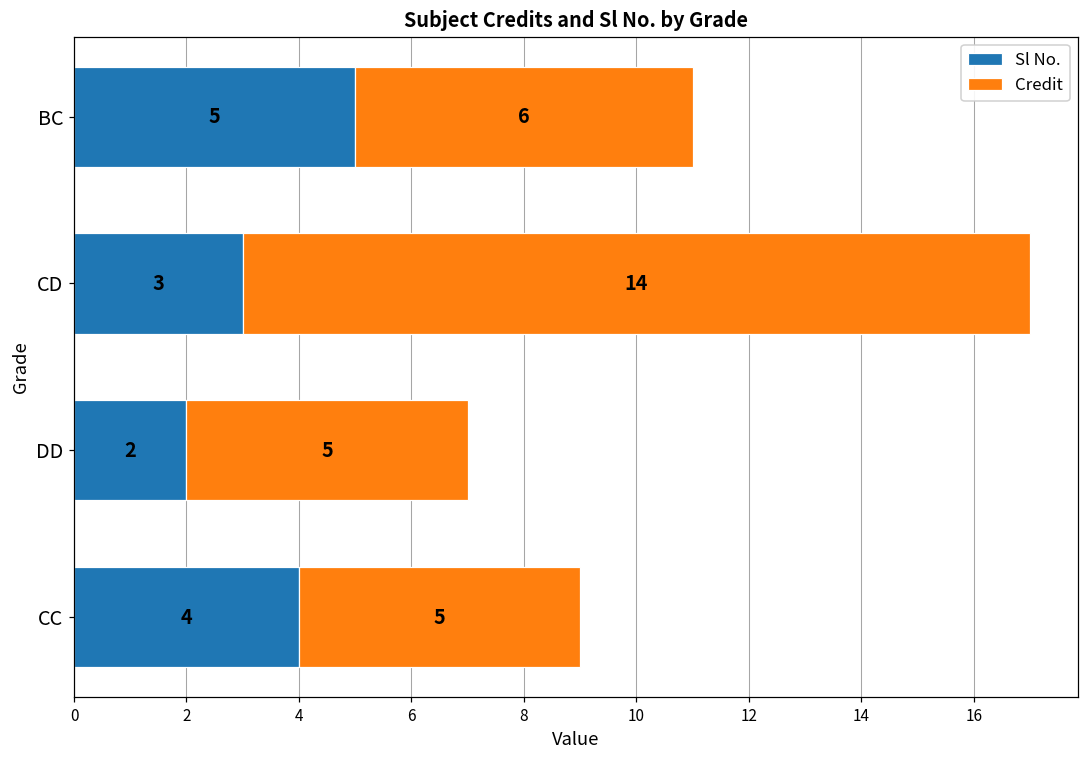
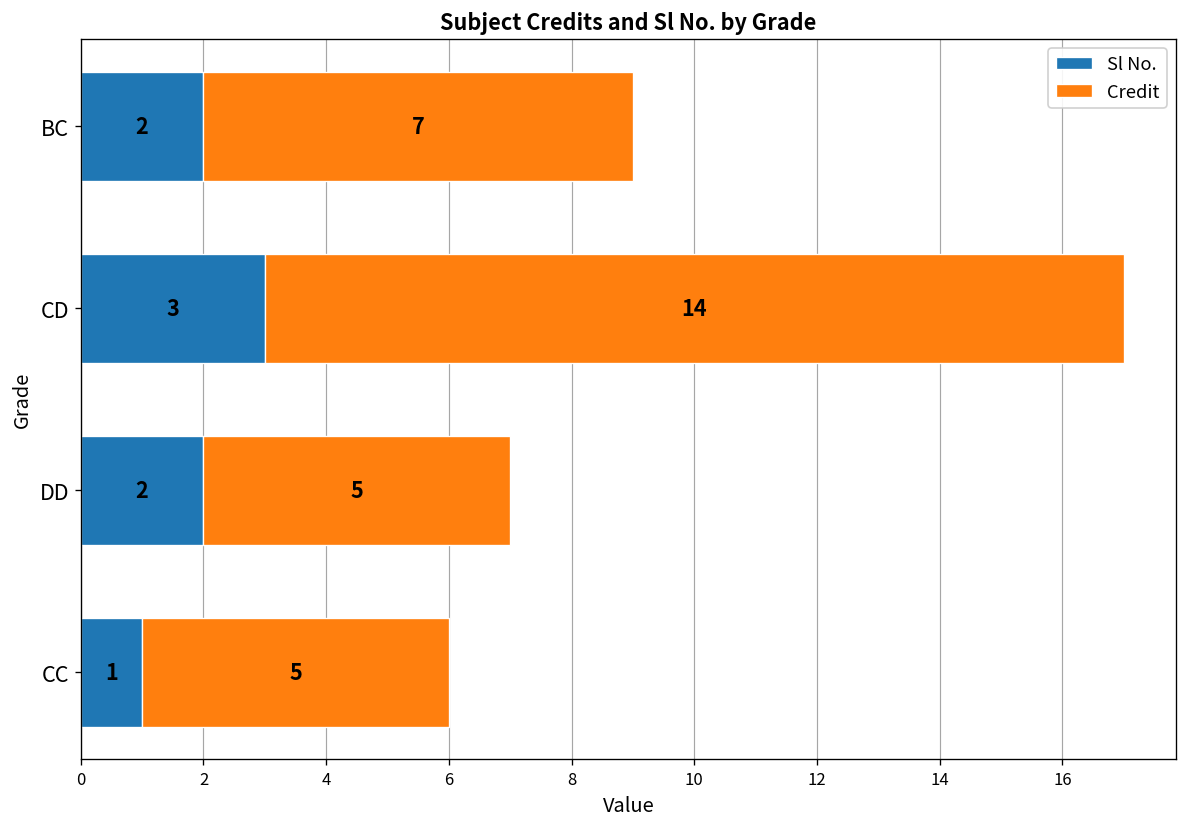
Sl No., BC: 5 -> 2
Credit, BC: 6 -> 7
Sl No., CC: 4 -> 1
